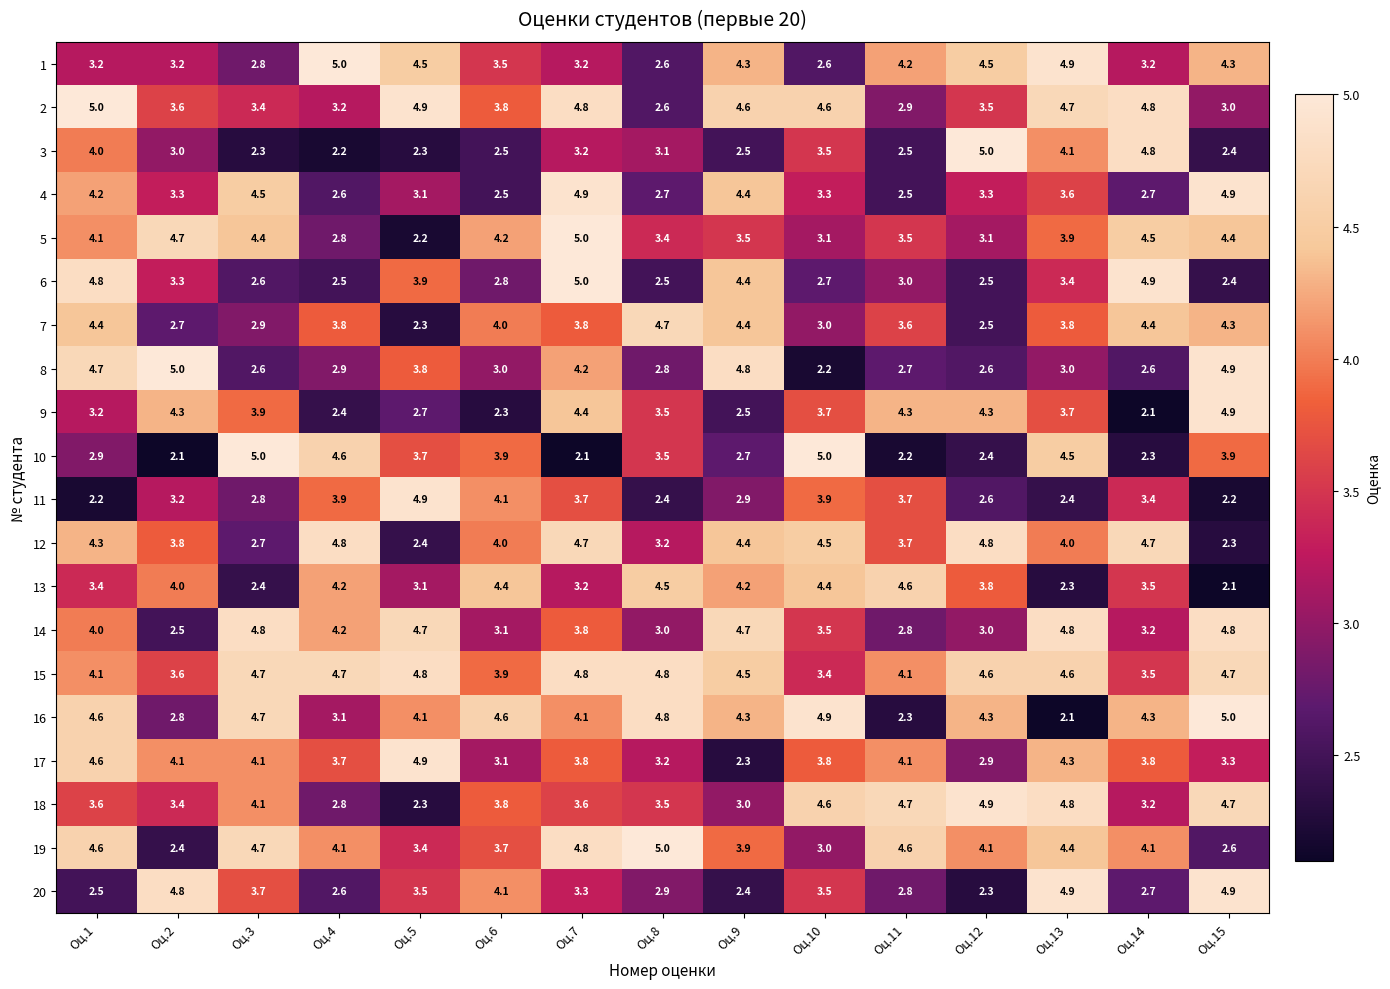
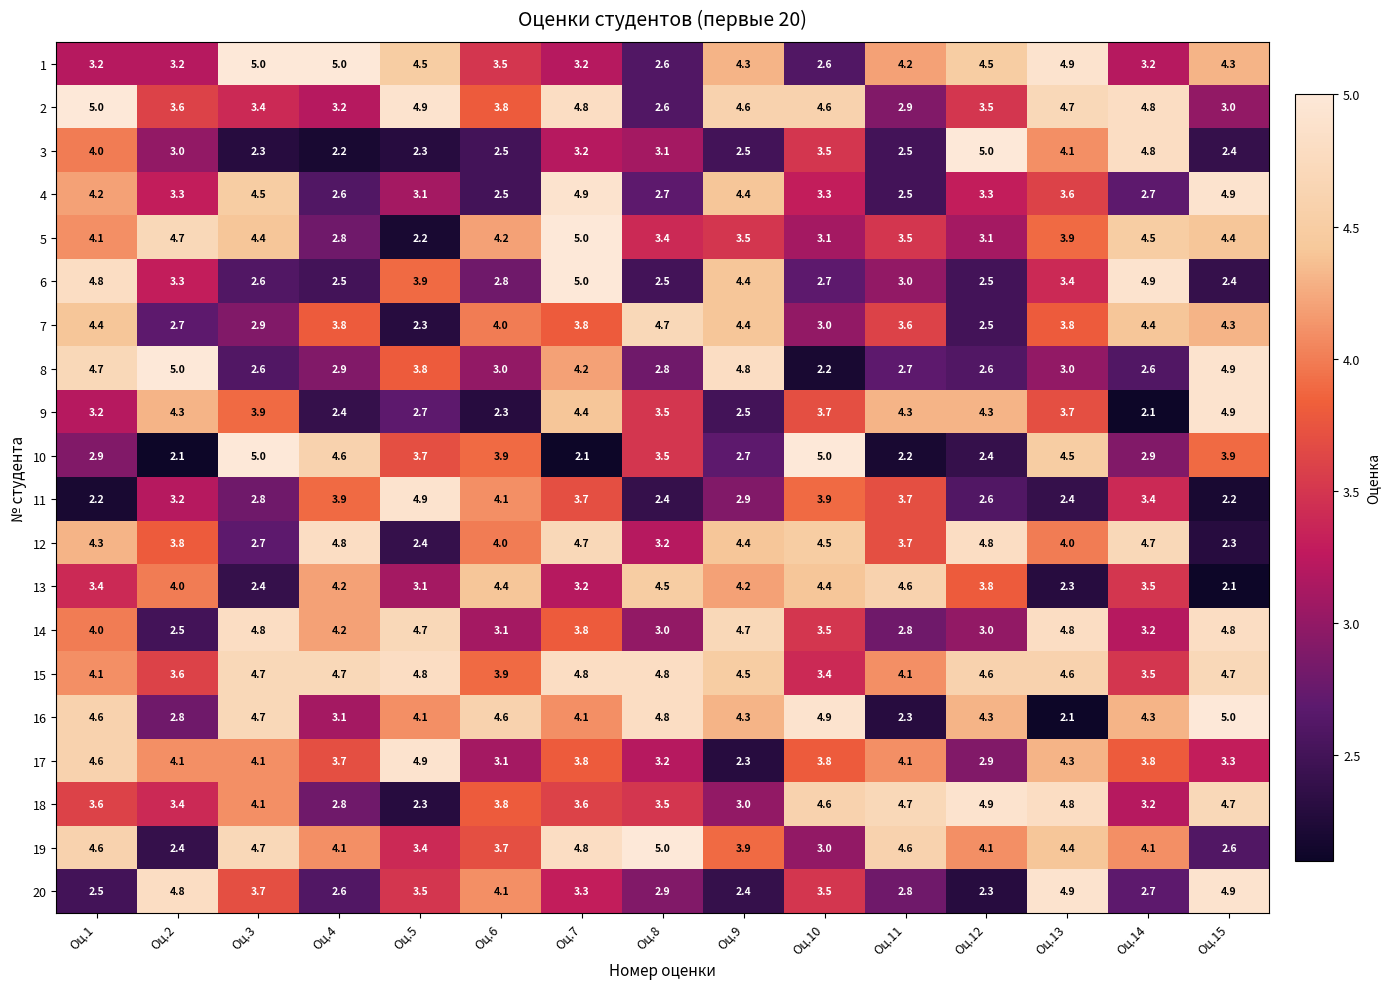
1, Оц.3: 2.8 -> 5.0
10, Оц.14: 2.3 -> 2.9
